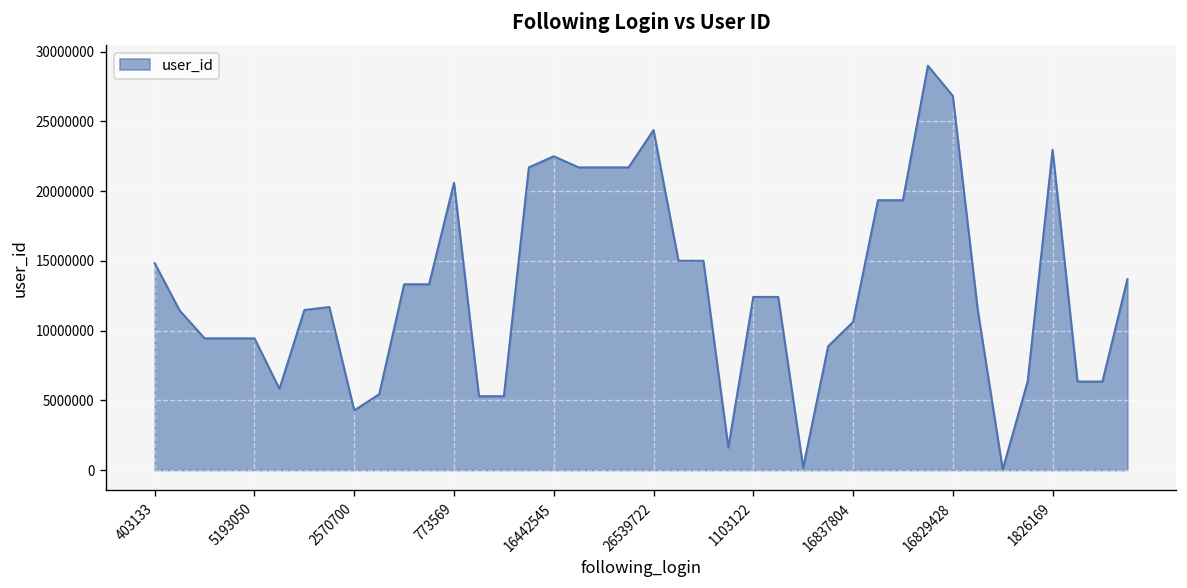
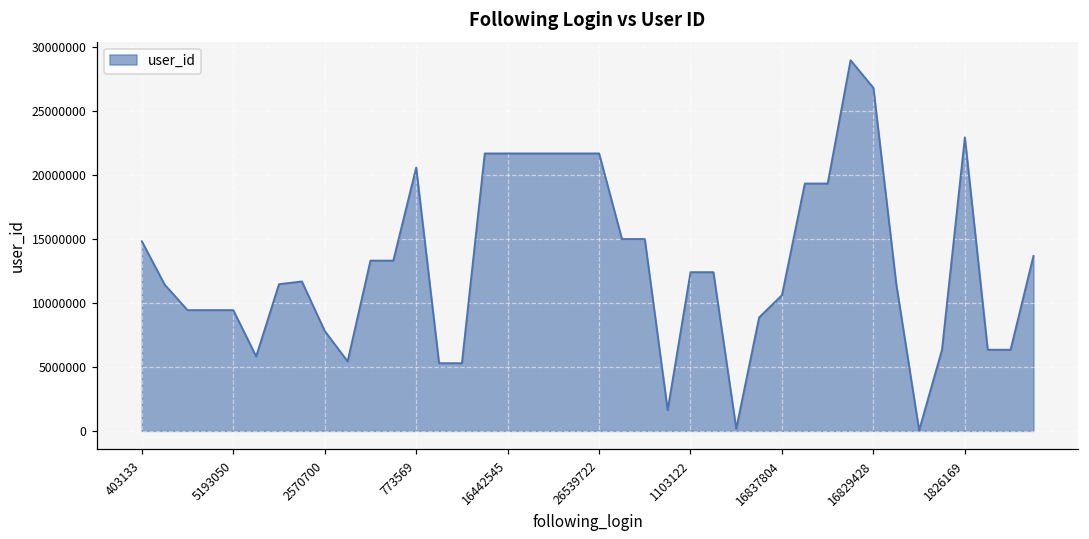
2570700: 4300000 -> 7800000
16442545: 22500000 -> 21700000
26539722: 24400000 -> 21700000
